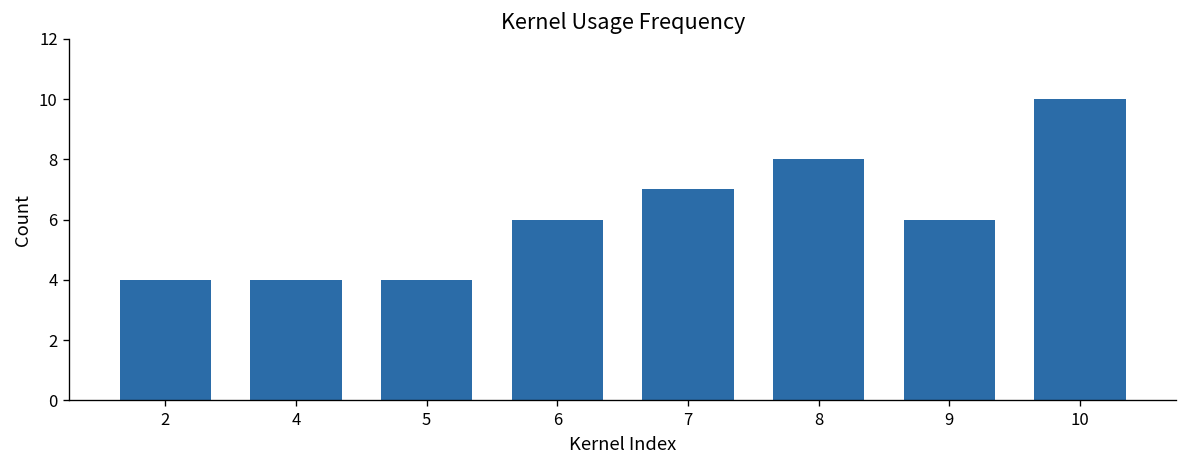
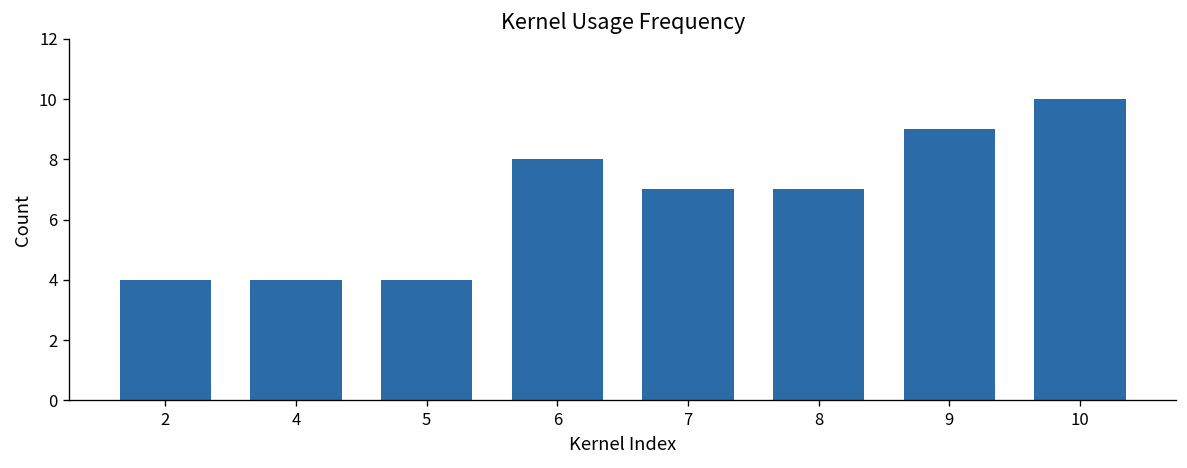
6: 6 -> 8
8: 8 -> 7
9: 6 -> 9
